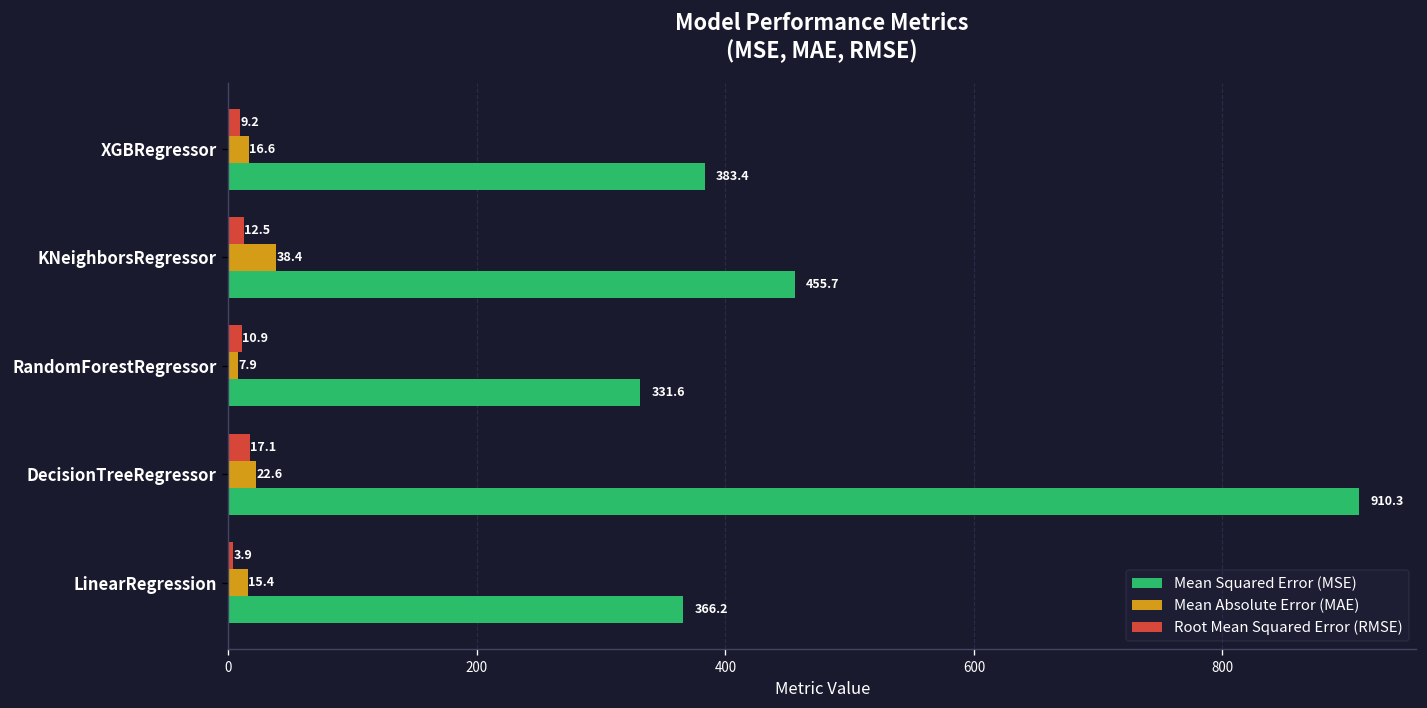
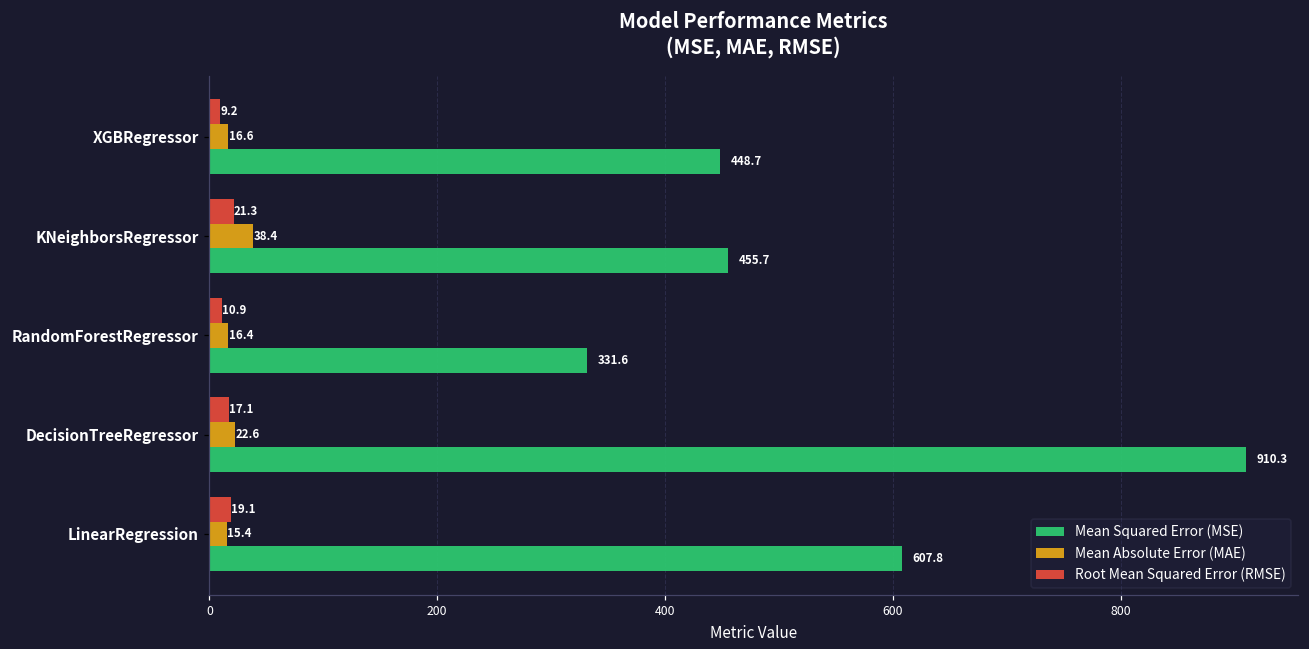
Mean Squared Error (MSE), XGBRegressor: 383.4 -> 448.7
Root Mean Squared Error (RMSE), KNeighborsRegressor: 12.5 -> 21.3
Mean Absolute Error (MAE), RandomForestRegressor: 7.9 -> 16.4
Root Mean Squared Error (RMSE), LinearRegression: 3.9 -> 19.1
Mean Squared Error (MSE), LinearRegression: 366.2 -> 607.8
